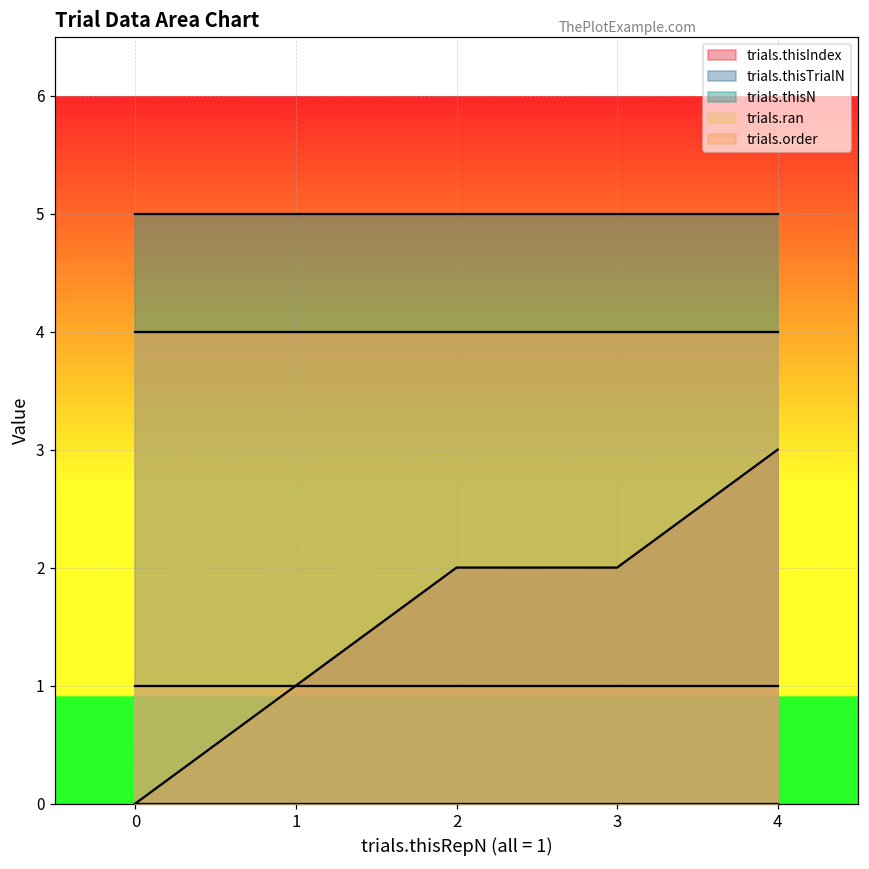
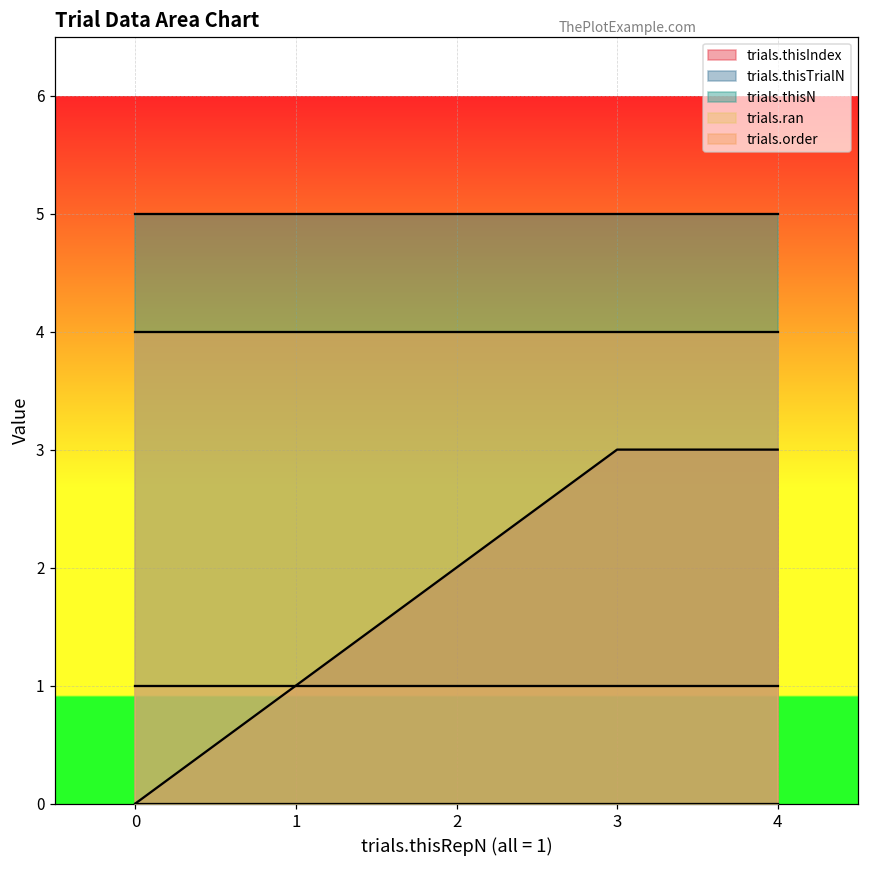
trials.thisIndex, 3: 2 -> 3
